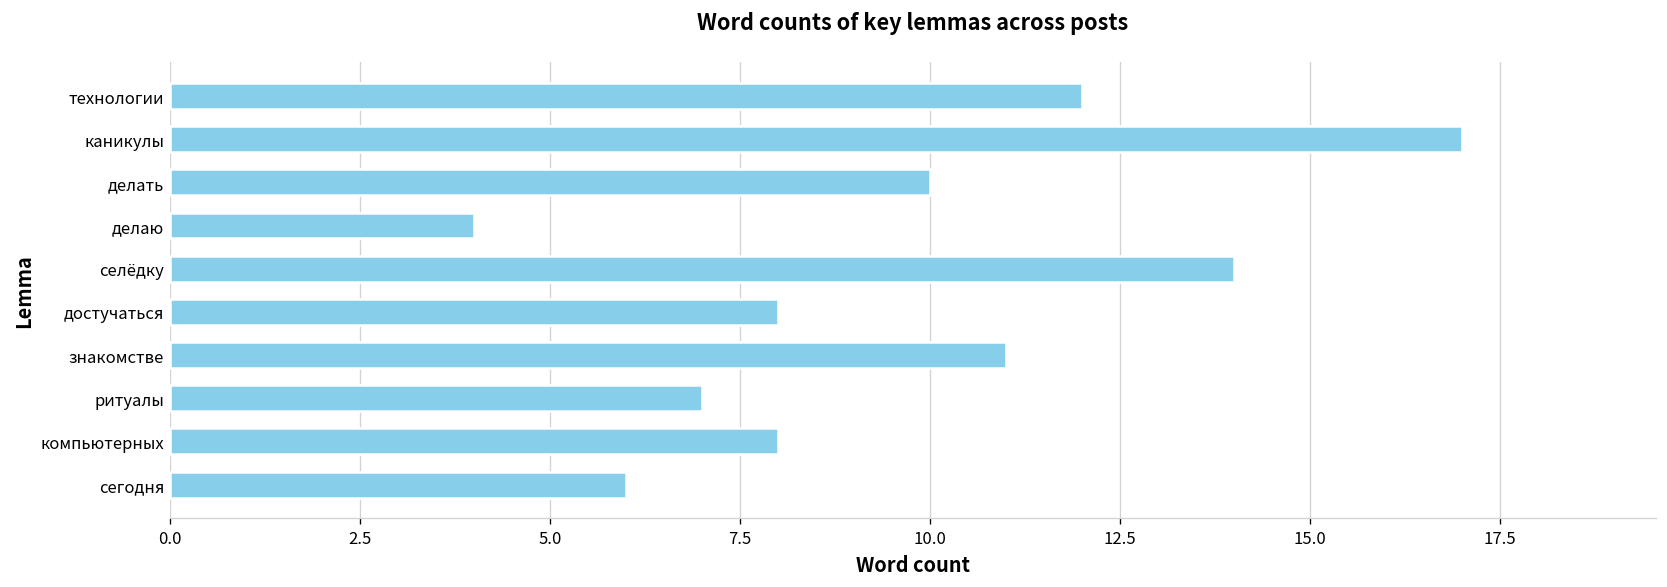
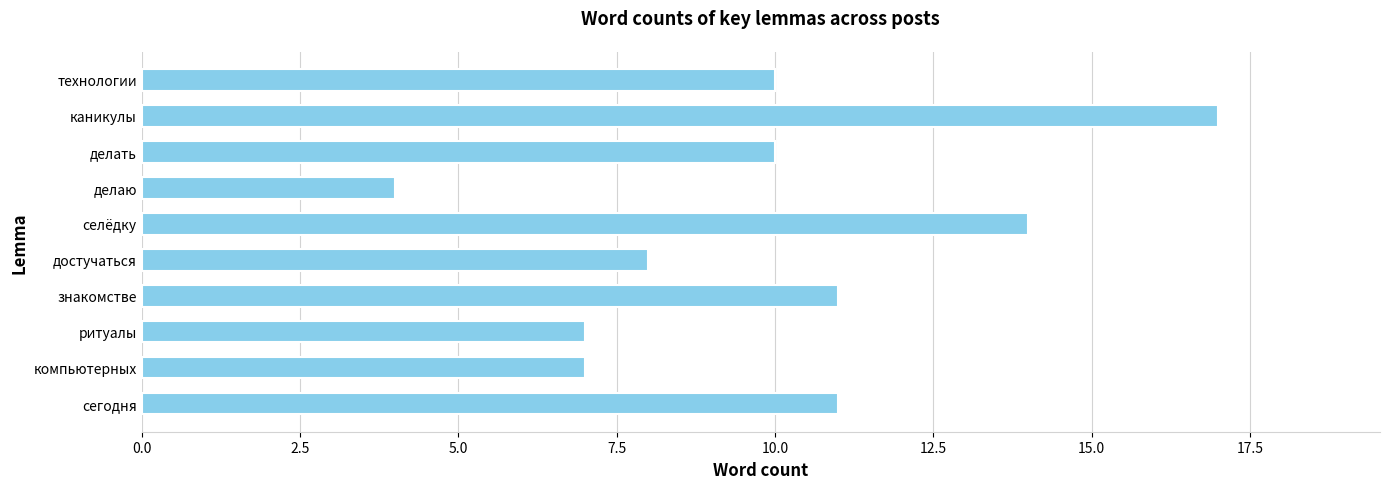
технологии: 12 -> 10
компьютерных: 8 -> 7
сегодня: 6 -> 11
